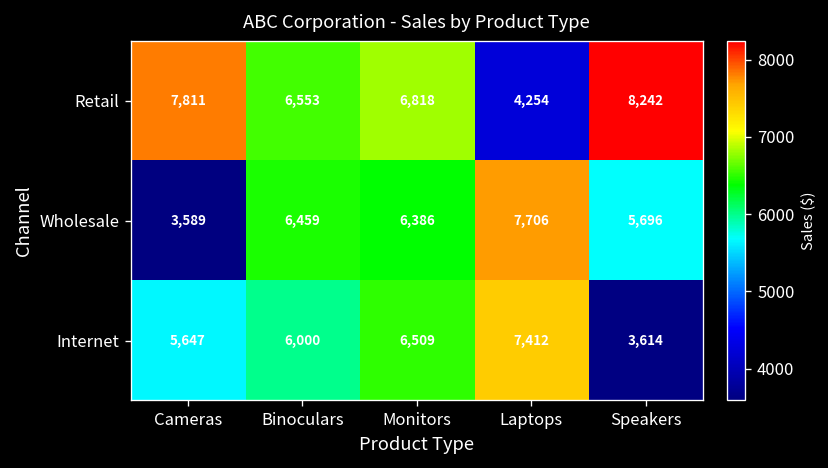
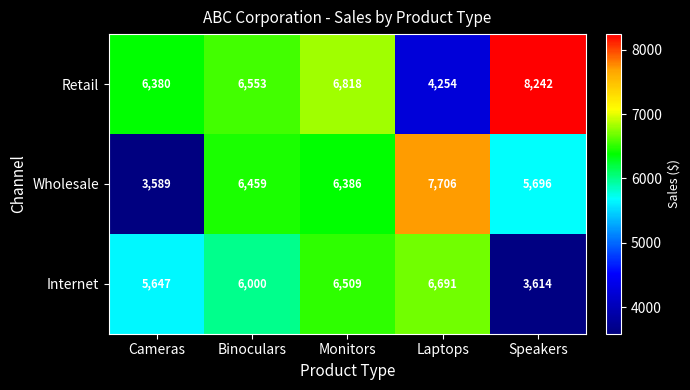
Retail, Cameras: 7,811 -> 6,380
Internet, Laptops: 7,412 -> 6,691
